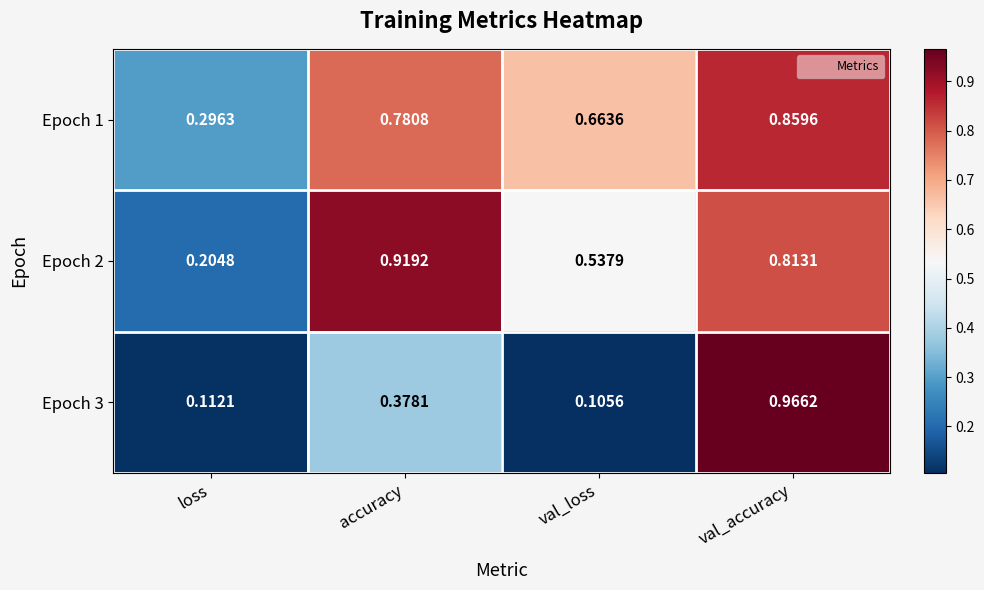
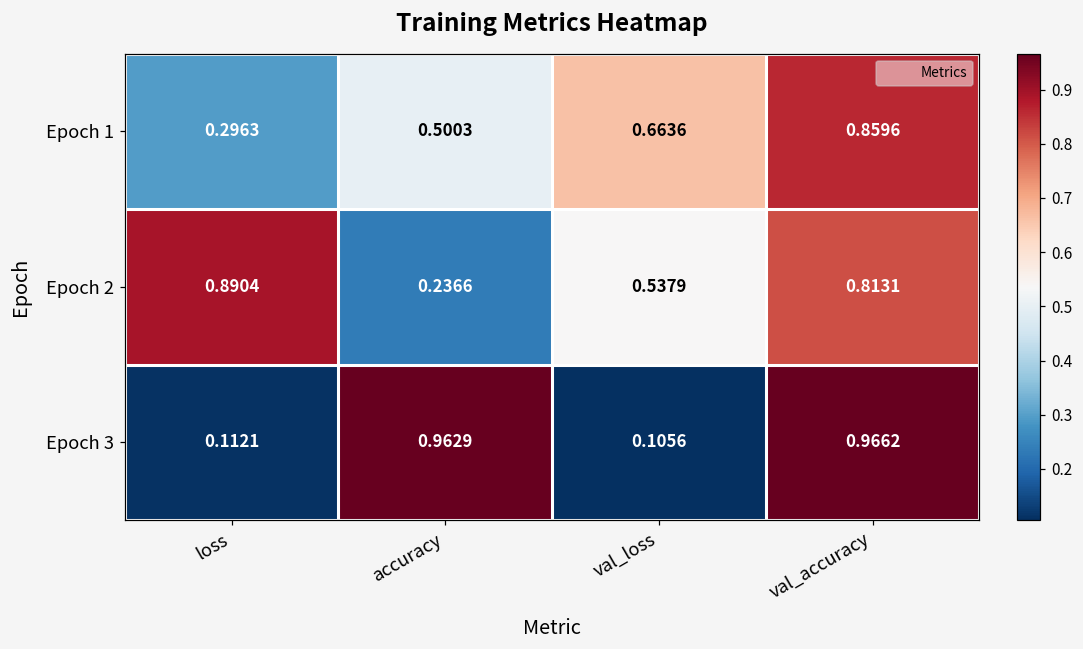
Epoch 1, accuracy: 0.7808 -> 0.5003
Epoch 2, loss: 0.2048 -> 0.8904
Epoch 2, accuracy: 0.9192 -> 0.2366
Epoch 3, accuracy: 0.3781 -> 0.9629
